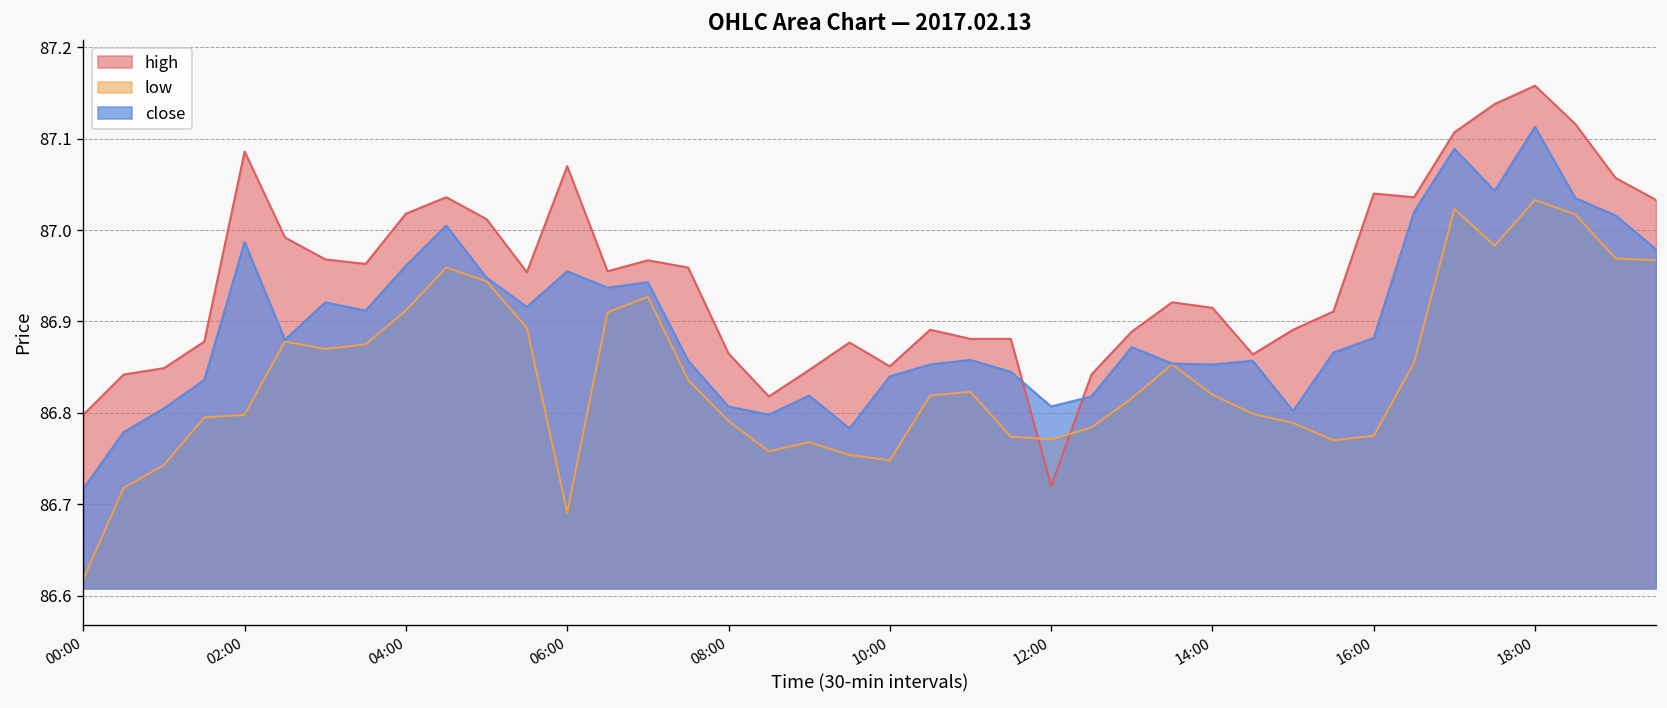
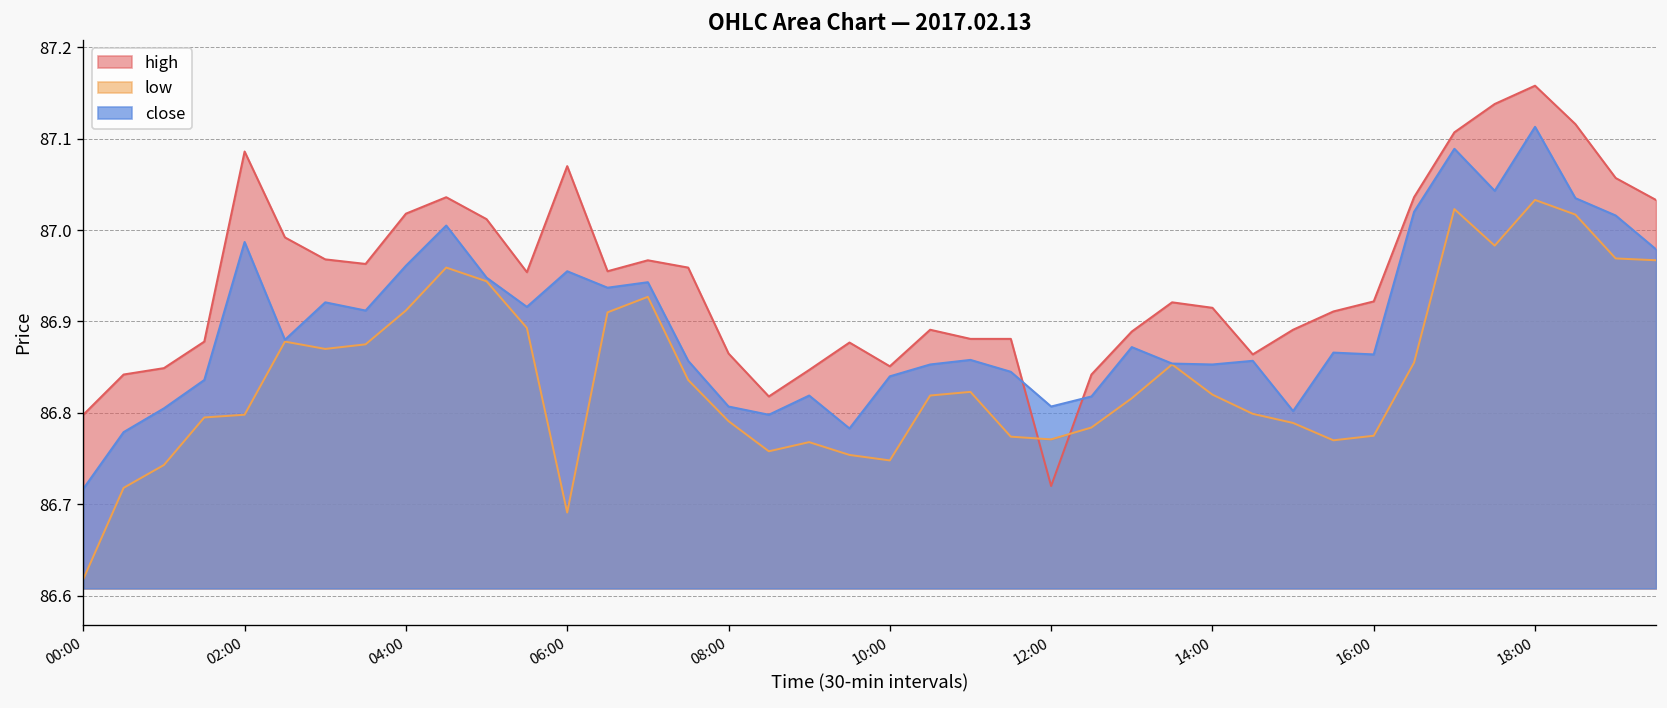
high, 16:00: 87.04 -> 86.92
close, 16:00: 86.88 -> 86.86
